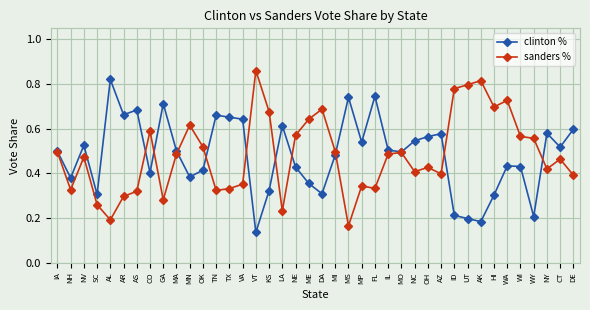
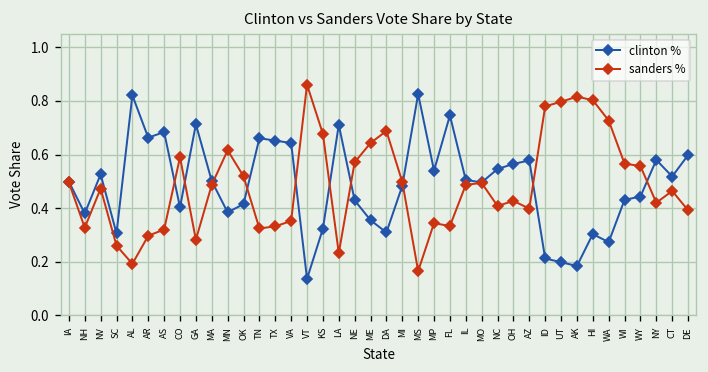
clinton %, LA: 0.61 -> 0.71
clinton %, MS: 0.74 -> 0.83
sanders %, HI: 0.70 -> 0.80
clinton %, WA: 0.43 -> 0.27
clinton %, WY: 0.21 -> 0.44
